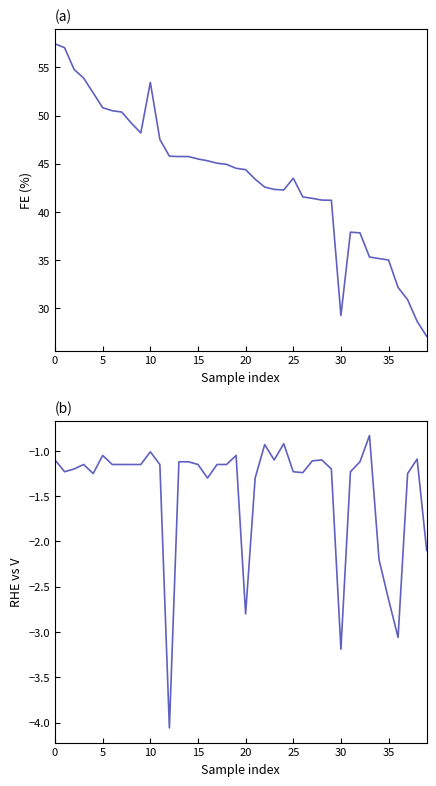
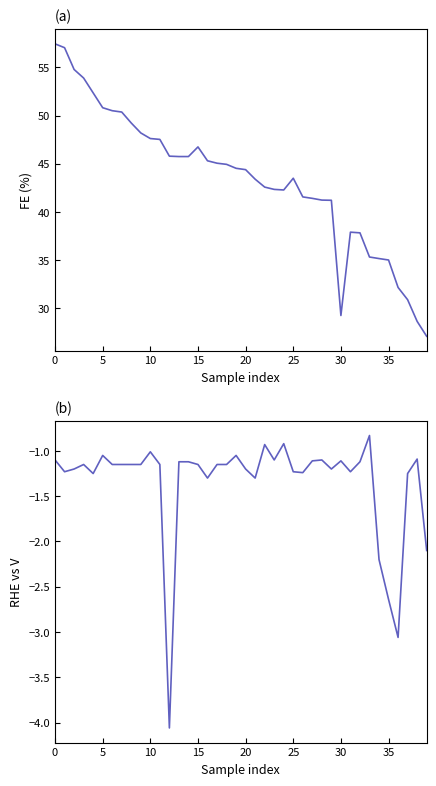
(a), 10: 53 -> 48
(a), 15: 45 -> 47
(b), 20: -2.8 -> -1.2
(b), 30: -3.2 -> -1.1
